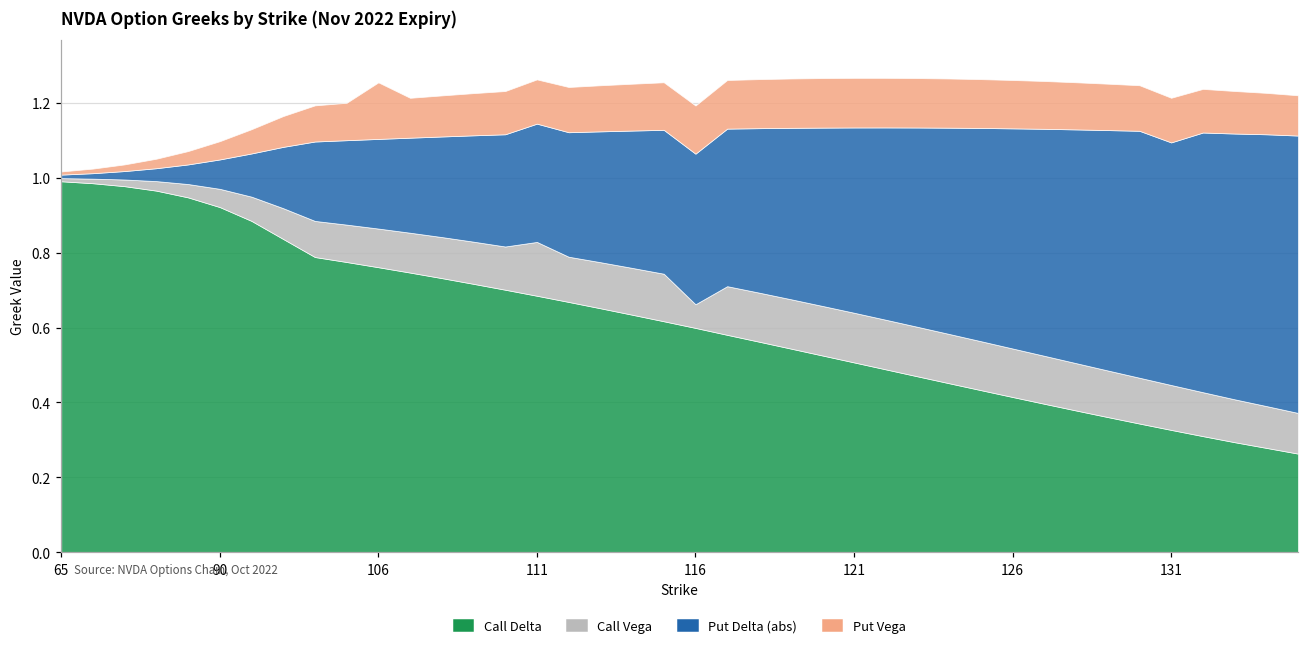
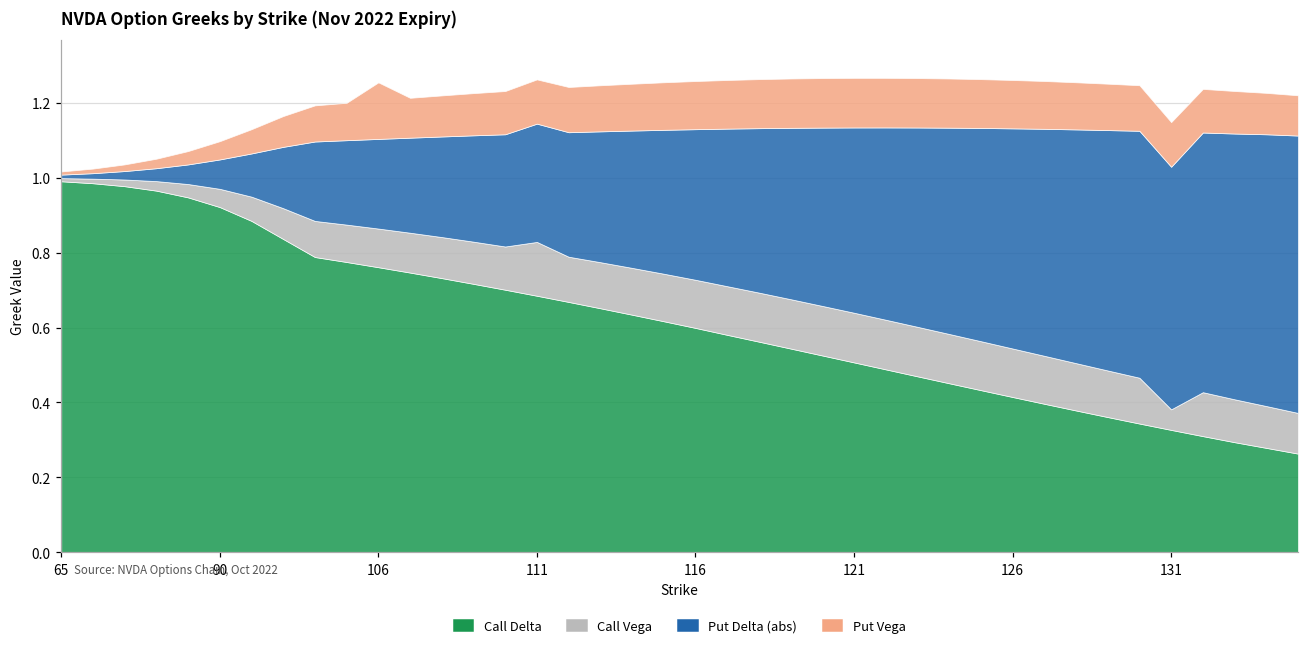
Call Vega, 116: 0.06 -> 0.13
Call Vega, 131: 0.12 -> 0.05
